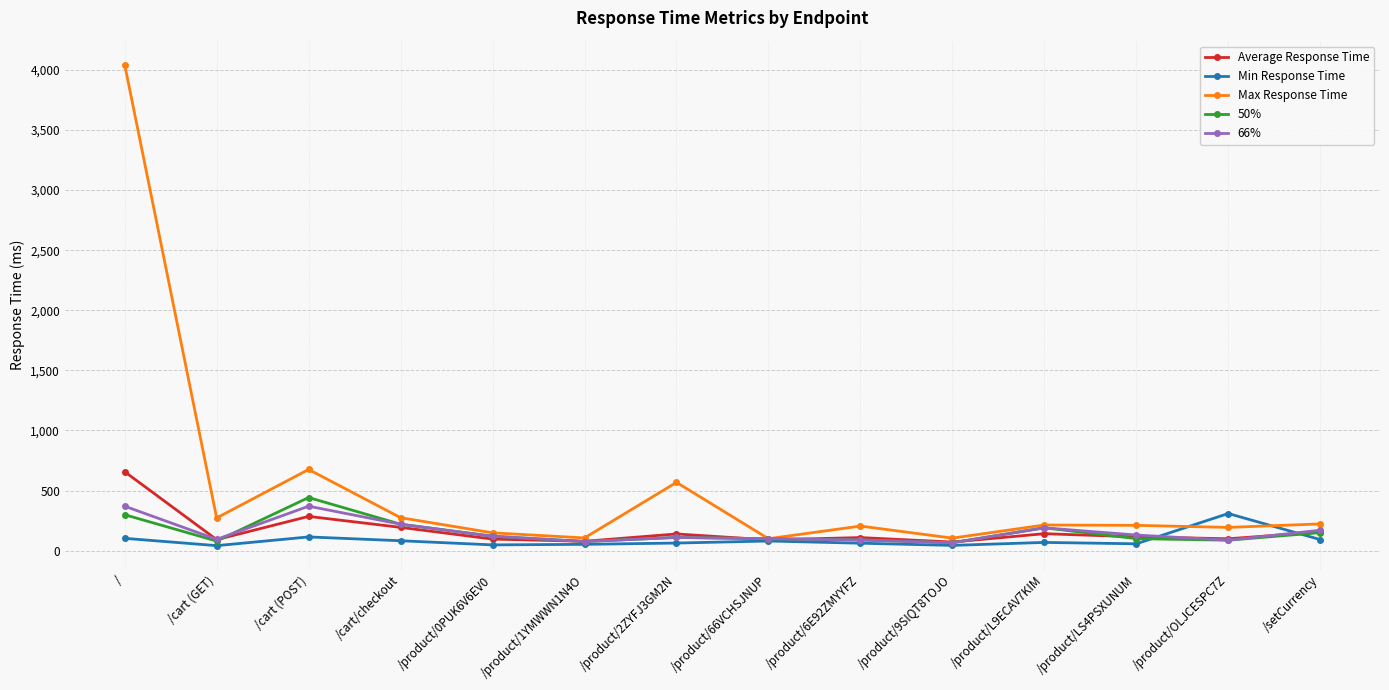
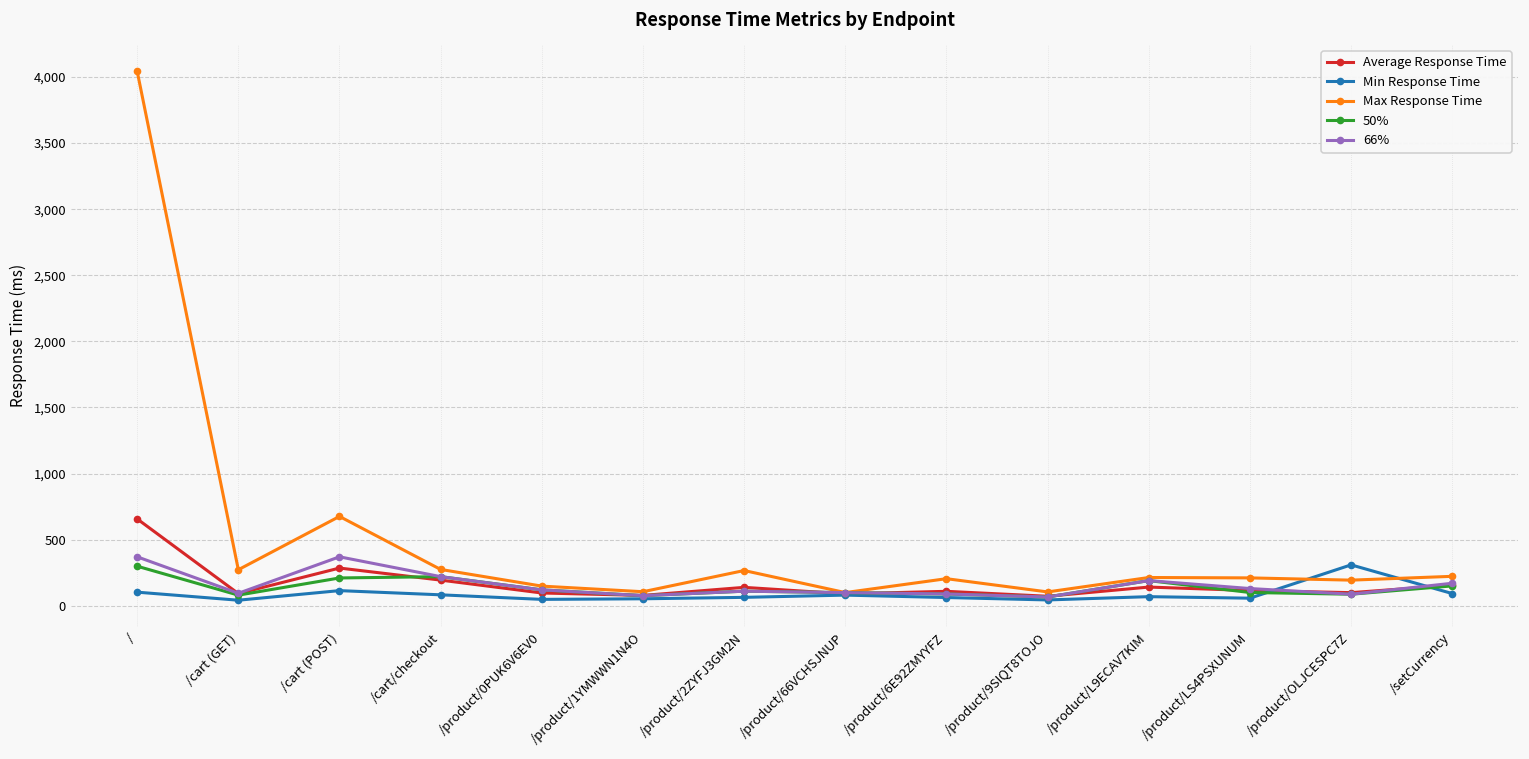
50%, /cart (POST): 440 -> 210
Max Response Time, /product/2ZYFJ3GM2N: 570 -> 270
